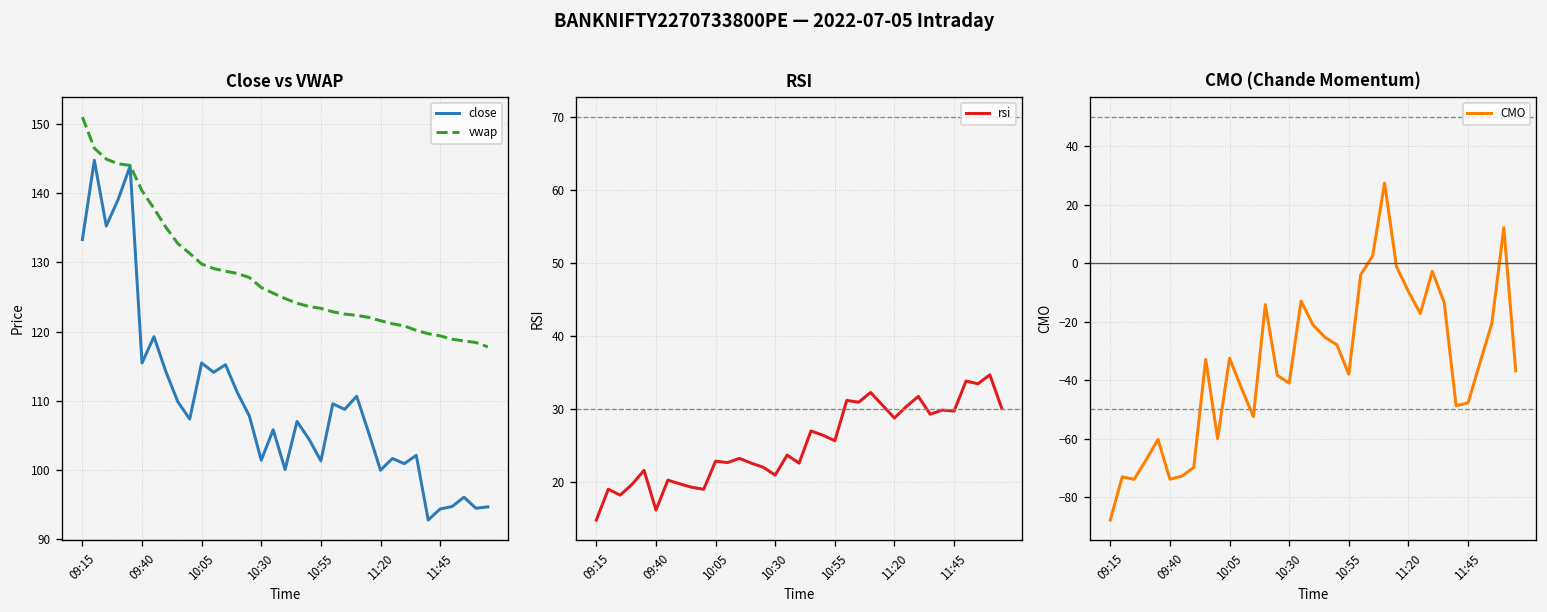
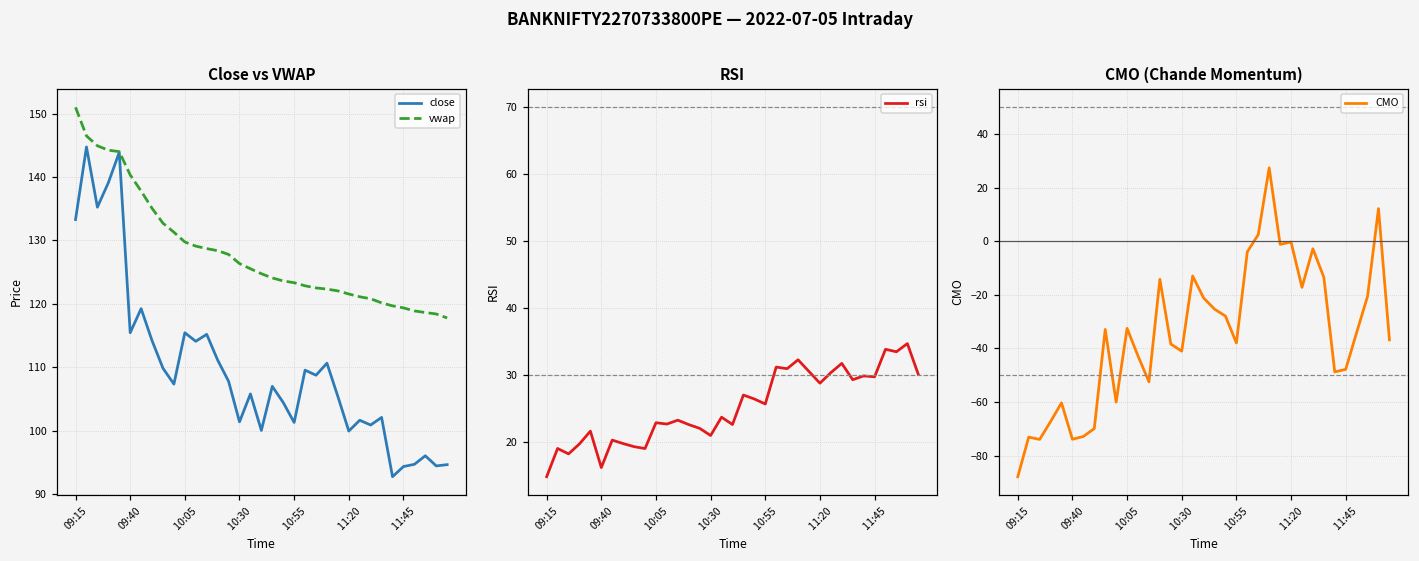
CMO (Chande Momentum), 11:20: -10 -> 0
